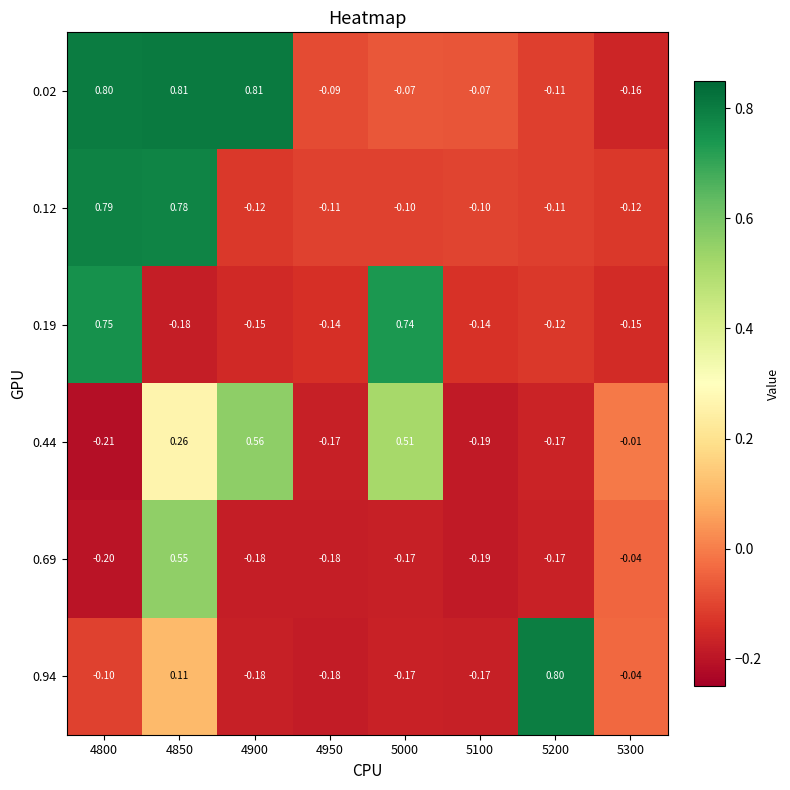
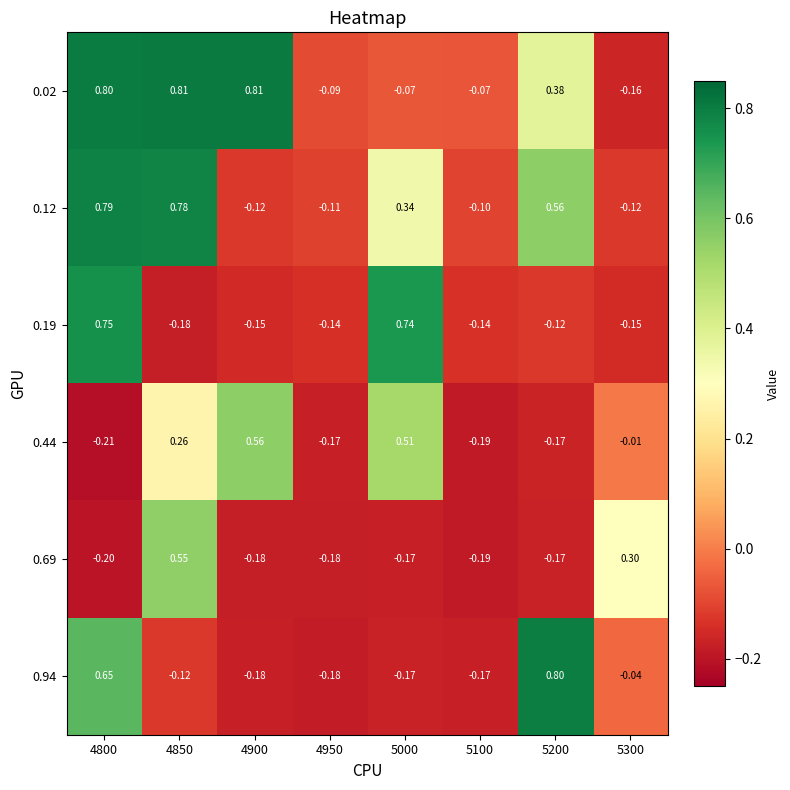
0.02, 5200: -0.11 -> 0.38
0.12, 5000: -0.10 -> 0.34
0.12, 5200: -0.11 -> 0.56
0.69, 5300: -0.04 -> 0.30
0.94, 4800: -0.10 -> 0.65
0.94, 4850: 0.11 -> -0.12
